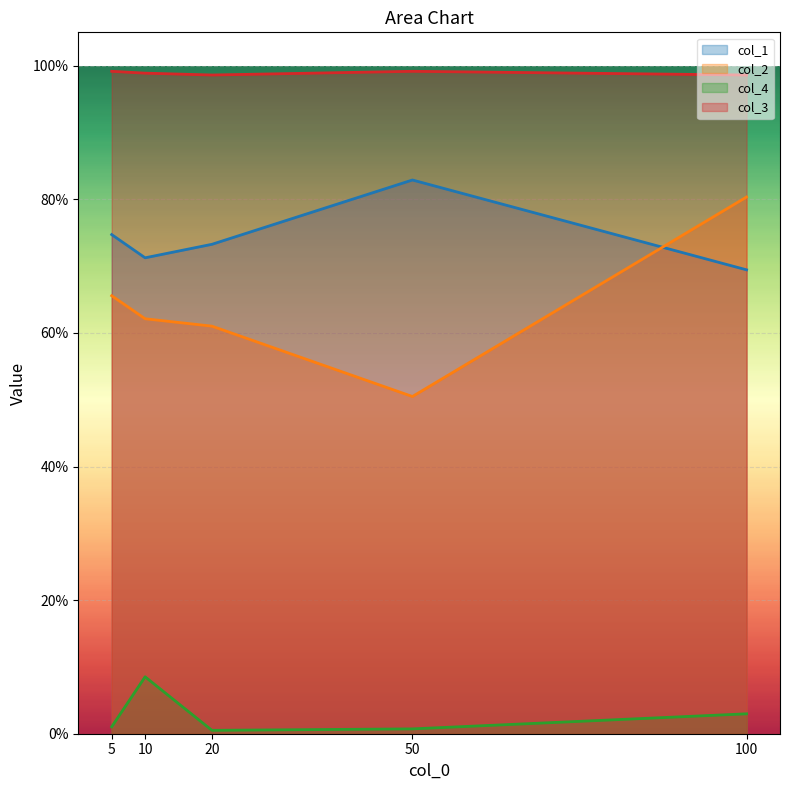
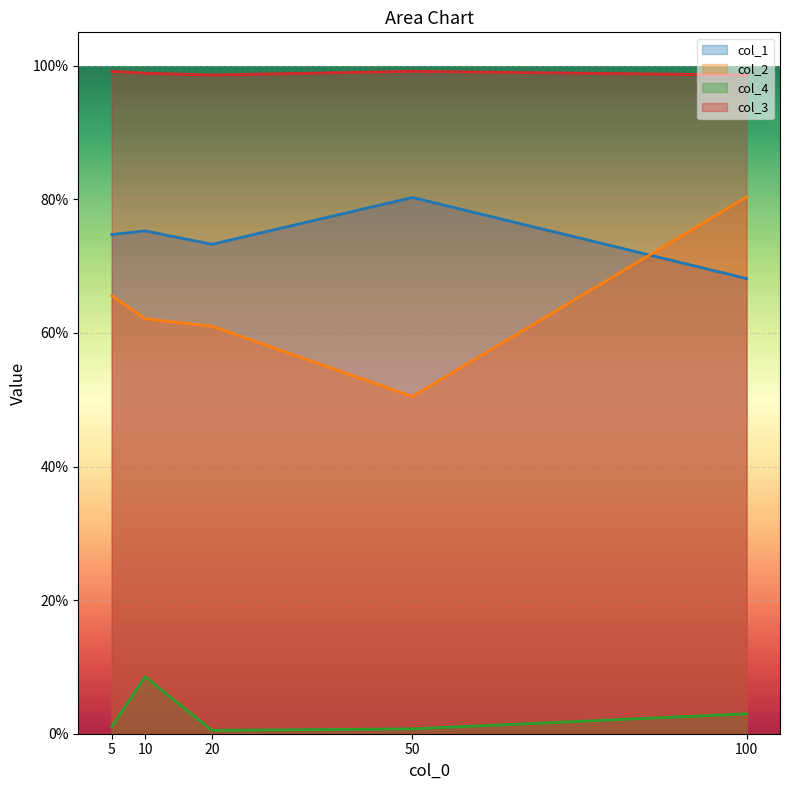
col_1, 10: 71% -> 75%
col_1, 50: 83% -> 80%
col_1, 100: 69% -> 68%
